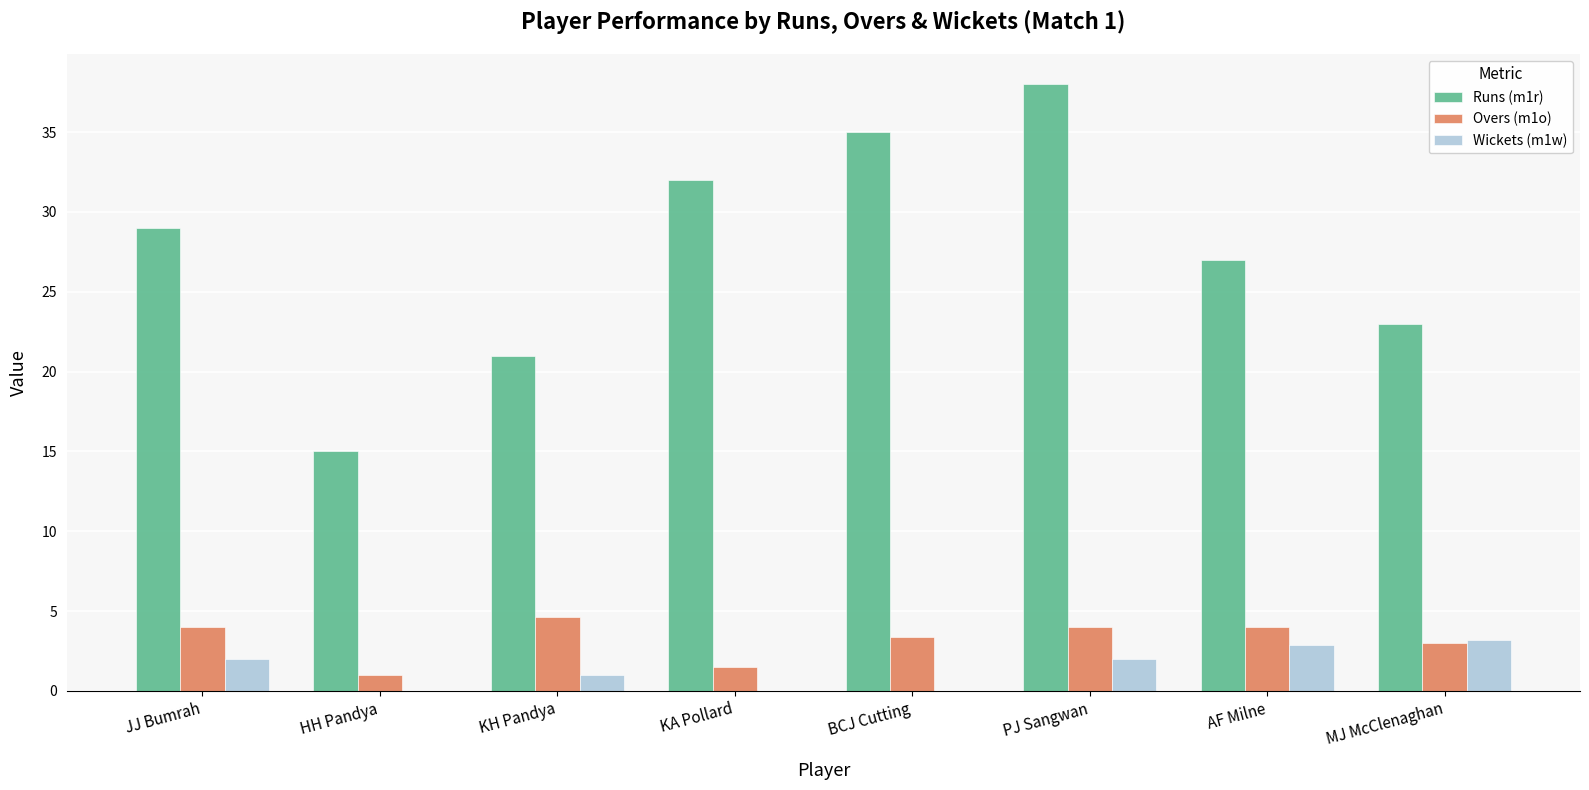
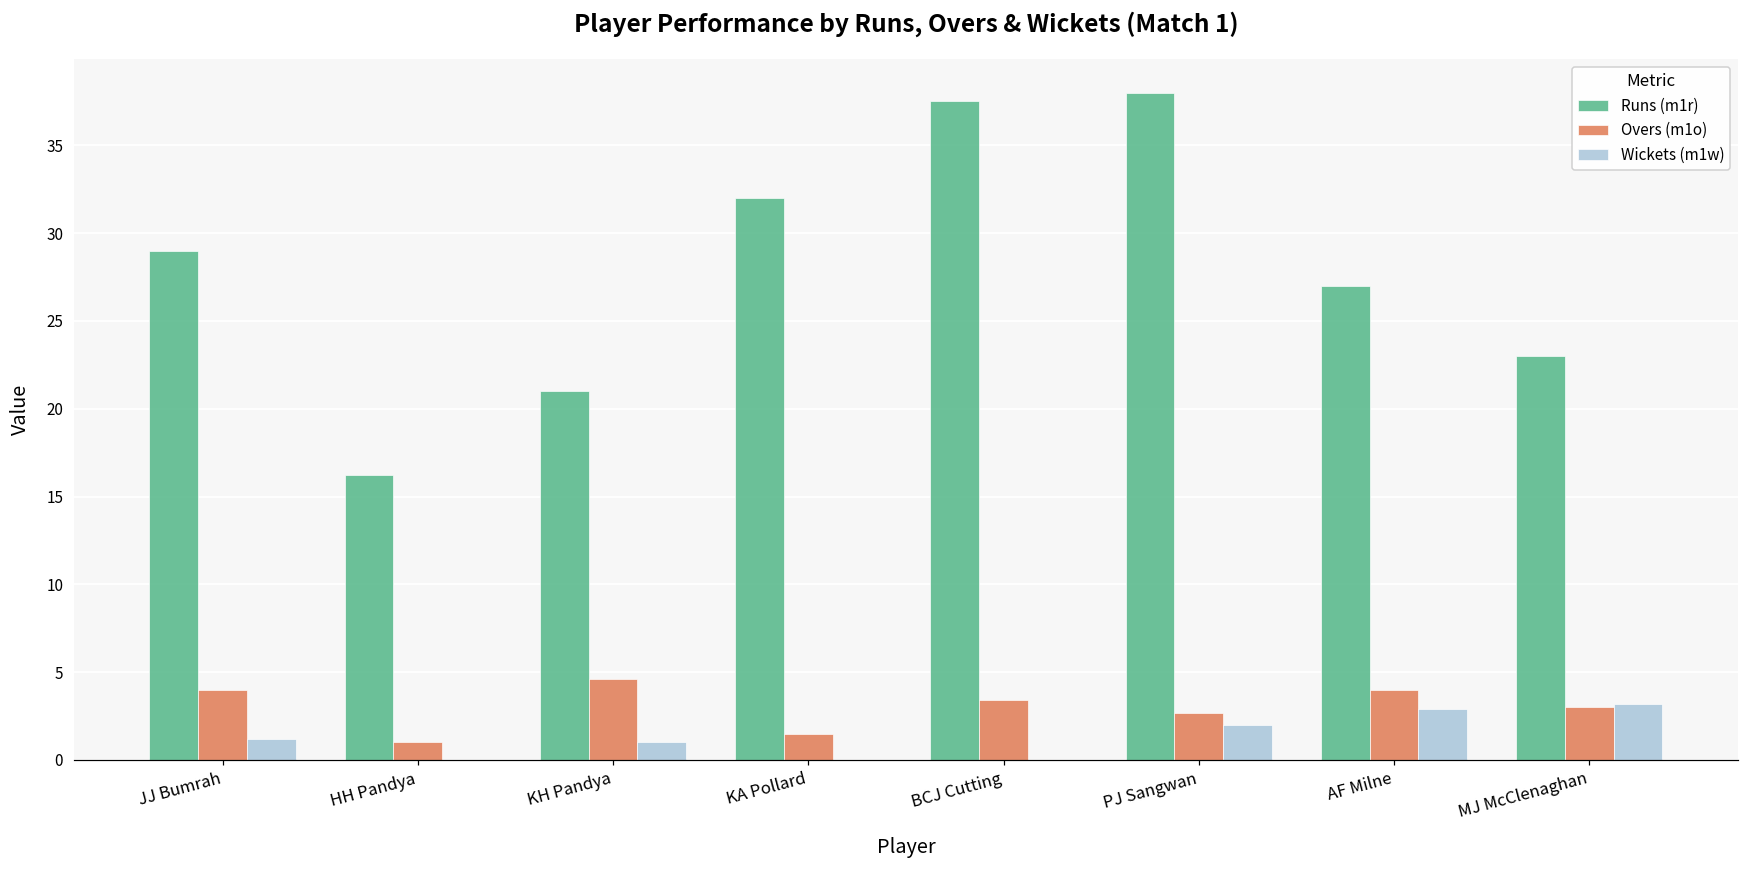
Wickets (m1w), JJ Bumrah: 2.0 -> 1.2
Runs (m1r), HH Pandya: 15.0 -> 16.2
Runs (m1r), BCJ Cutting: 35.0 -> 37.5
Overs (m1o), PJ Sangwan: 4.0 -> 2.7
